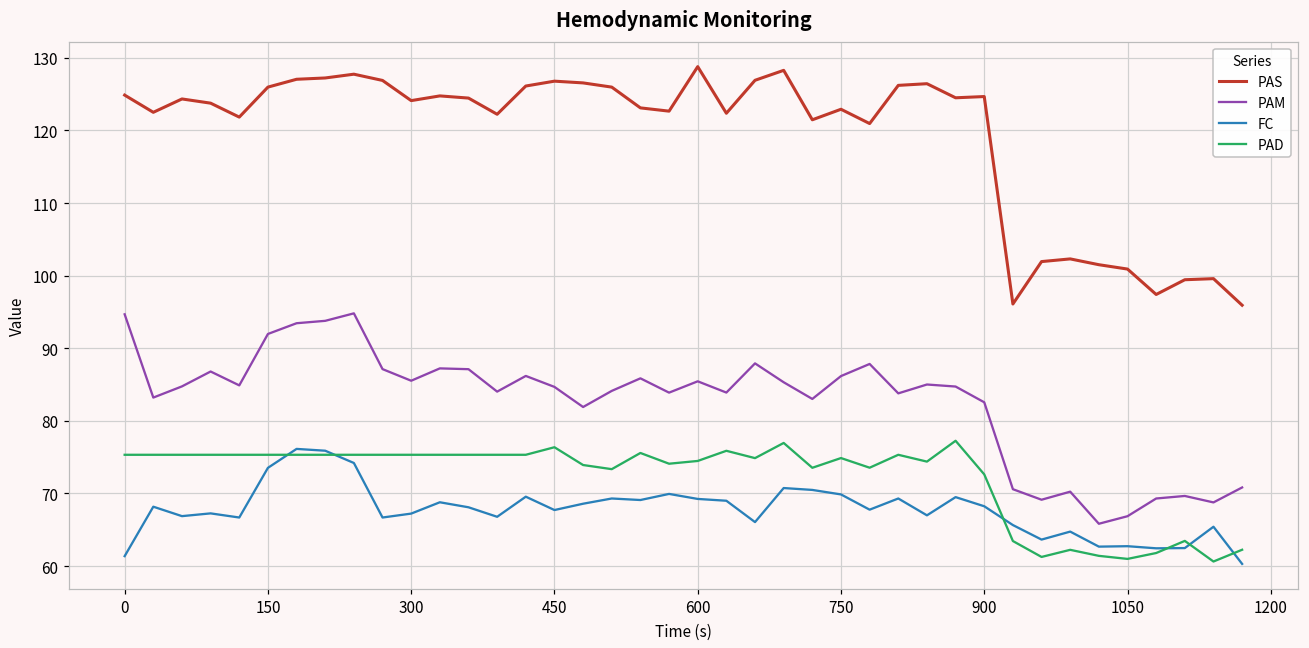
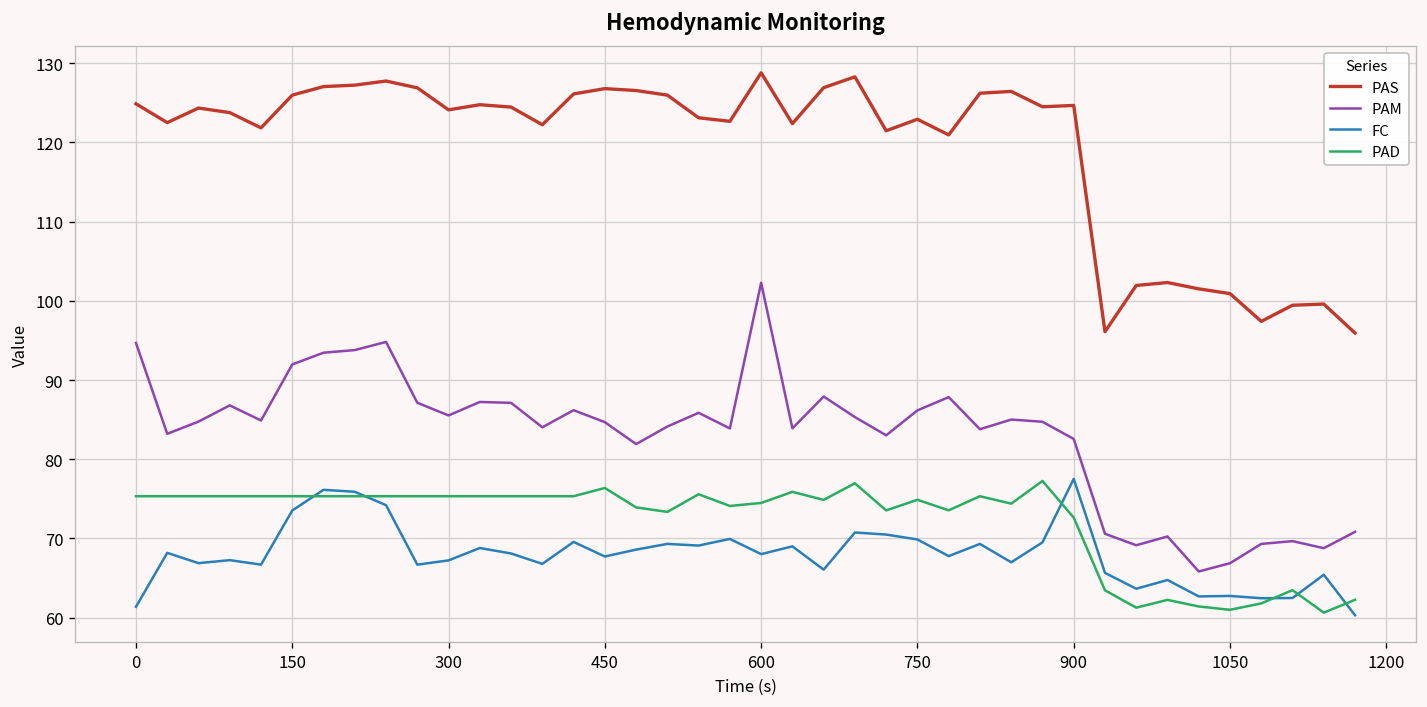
PAM, 600: 85 -> 102
FC, 600: 69 -> 68
FC, 900: 68 -> 78
